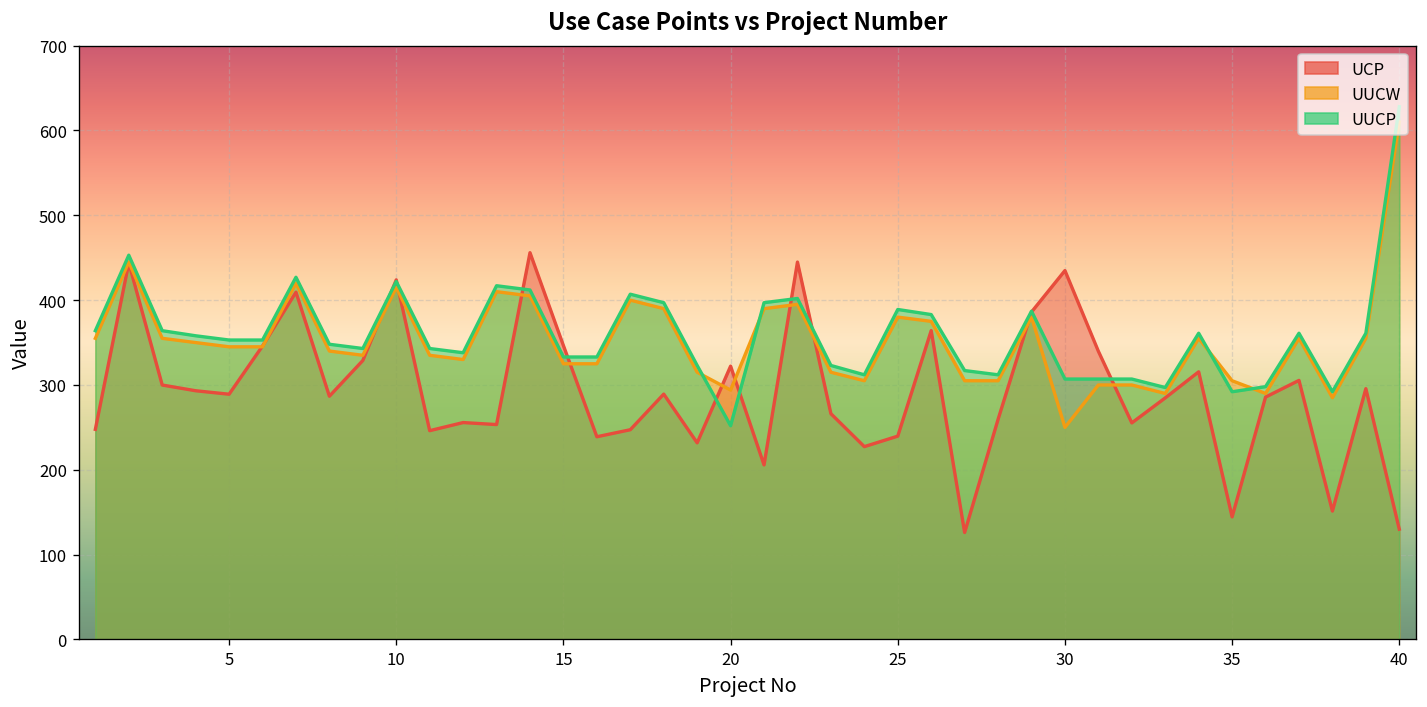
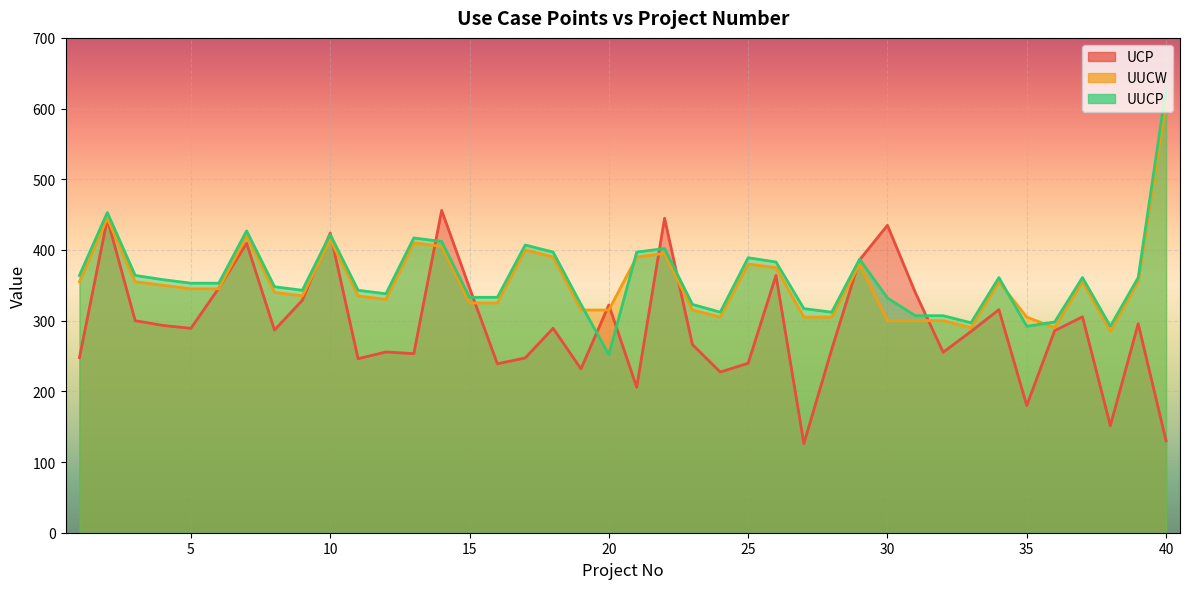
UUCW, 20: 290 -> 320
UUCW, 30: 250 -> 300
UUCP, 30: 310 -> 330
UCP, 35: 140 -> 180
